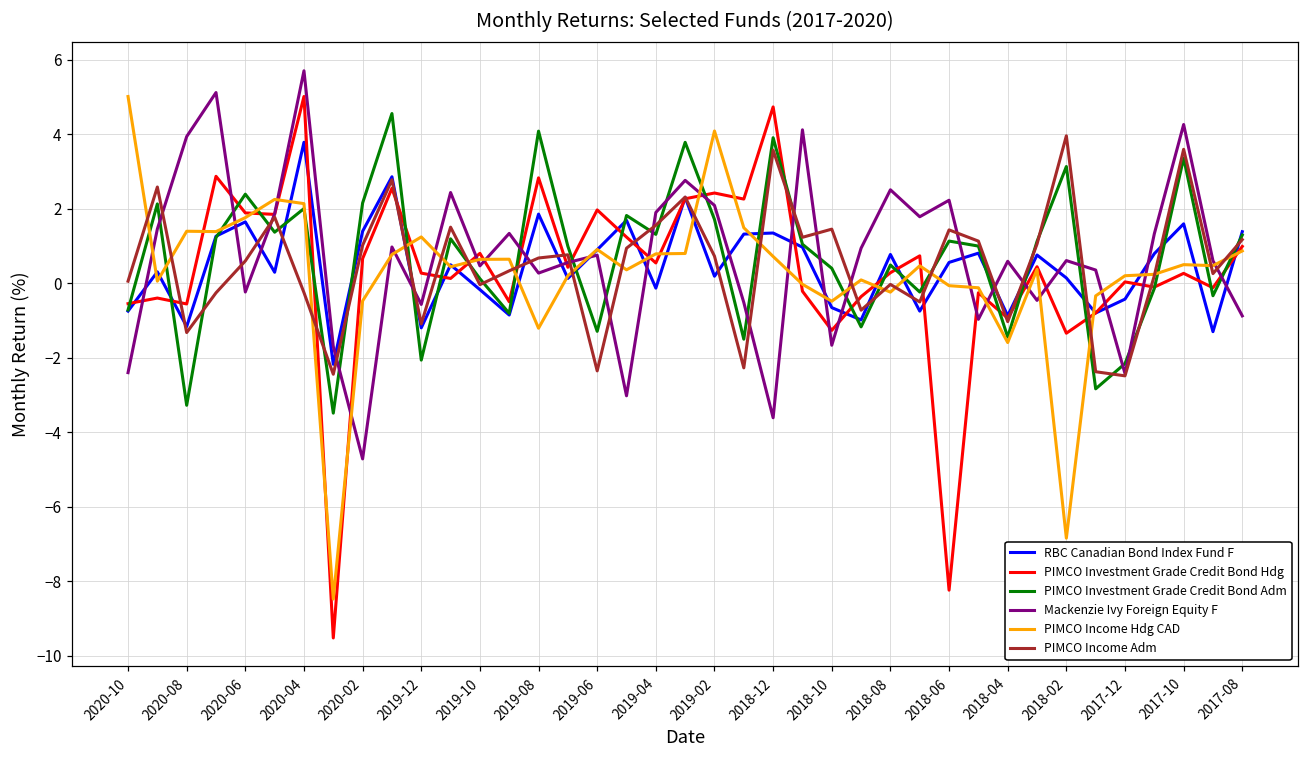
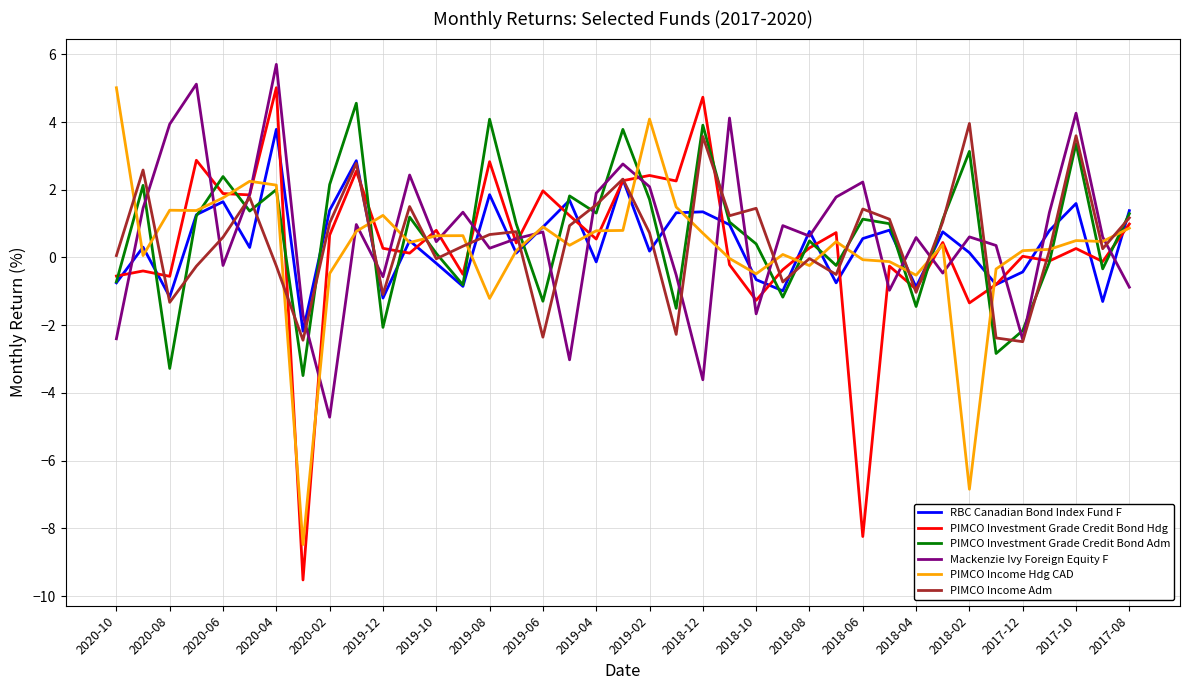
Mackenzie Ivy Foreign Equity F, 2018-08: 2.5 -> 0.6
PIMCO Income Hdg CAD, 2018-04: -1.6 -> -0.5
